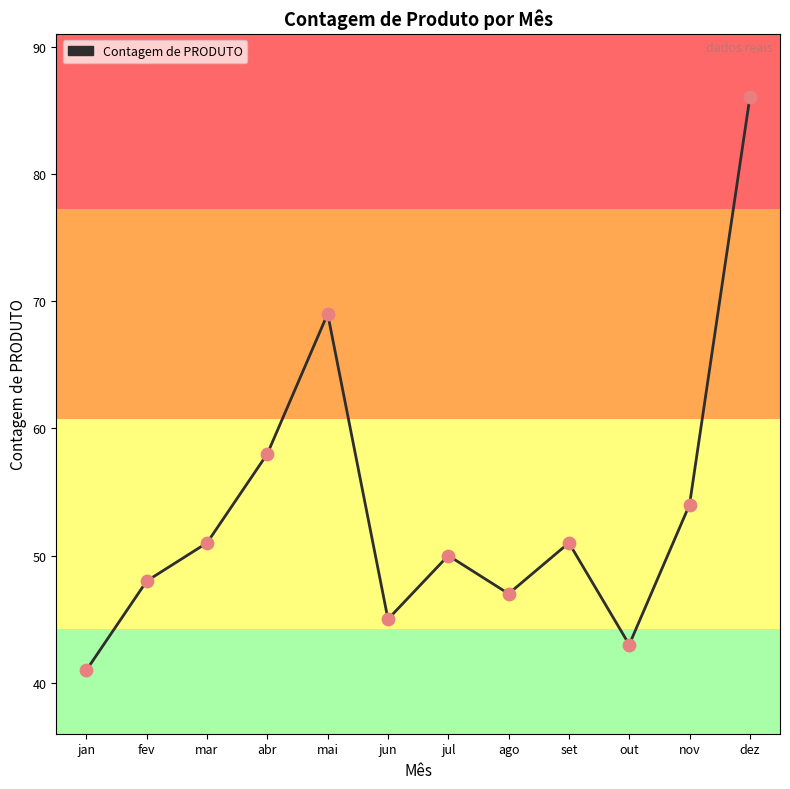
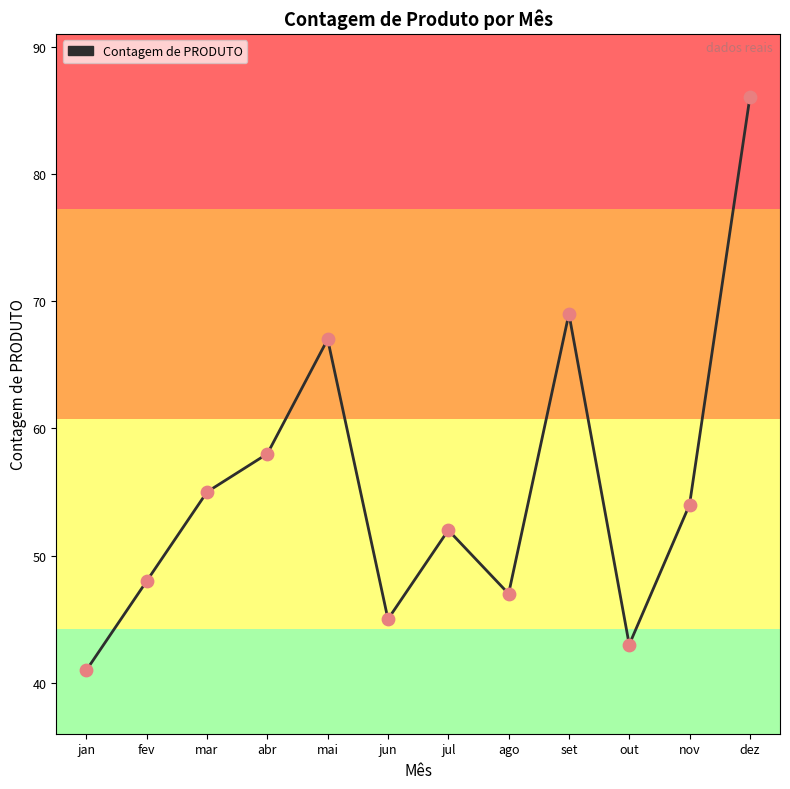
mar: 51 -> 55
mai: 69 -> 67
jul: 50 -> 52
set: 51 -> 69
